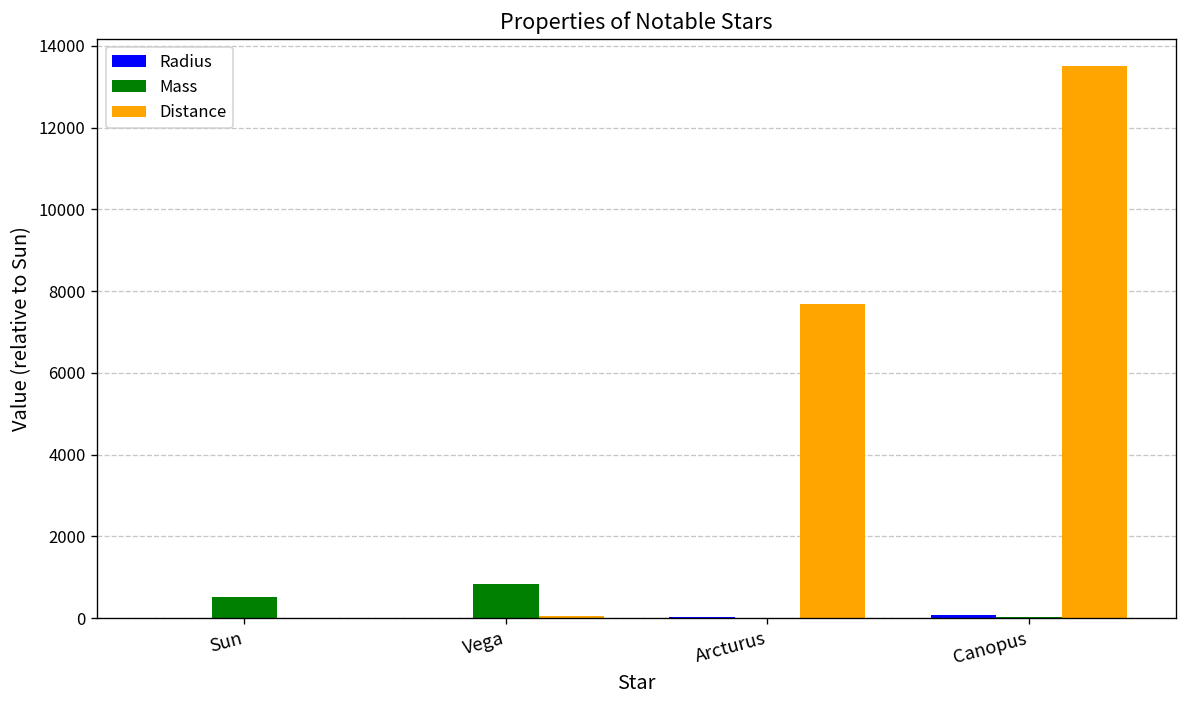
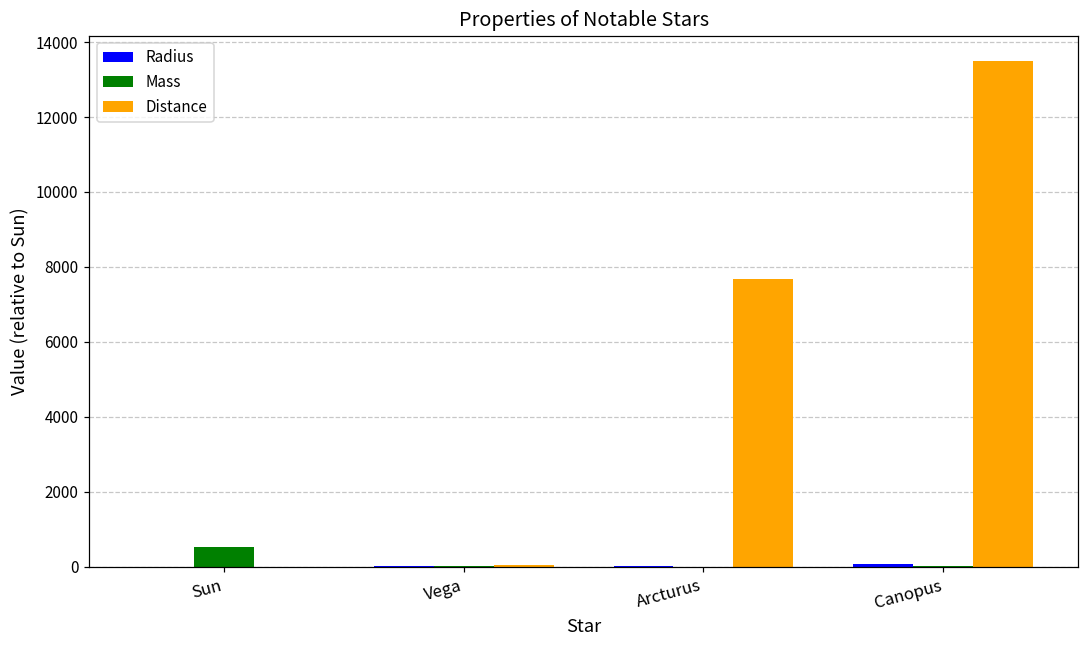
Mass, Vega: 800 -> 0
